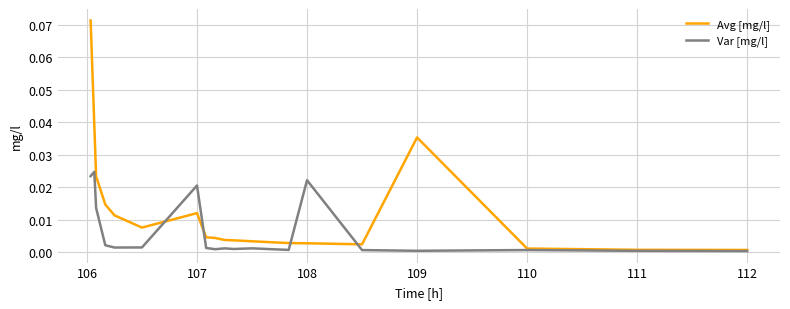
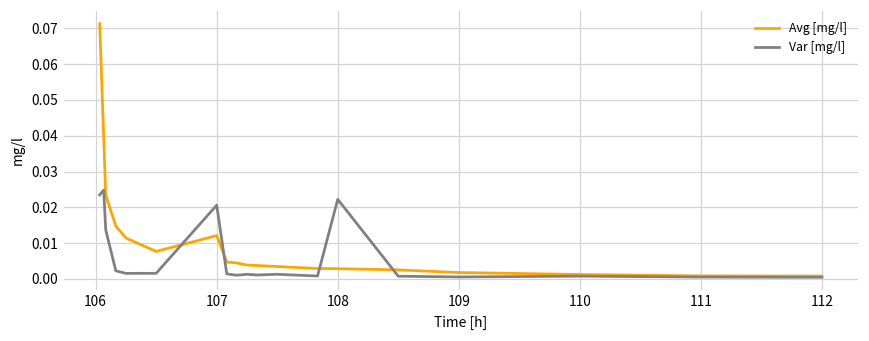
Avg [mg/l], 109: 0.035 -> 0.002
